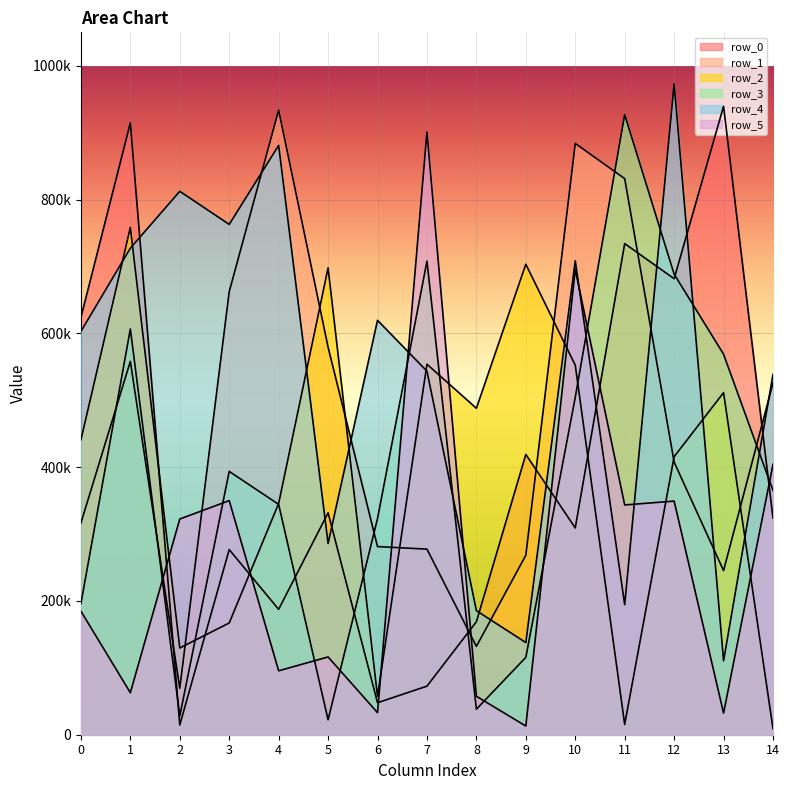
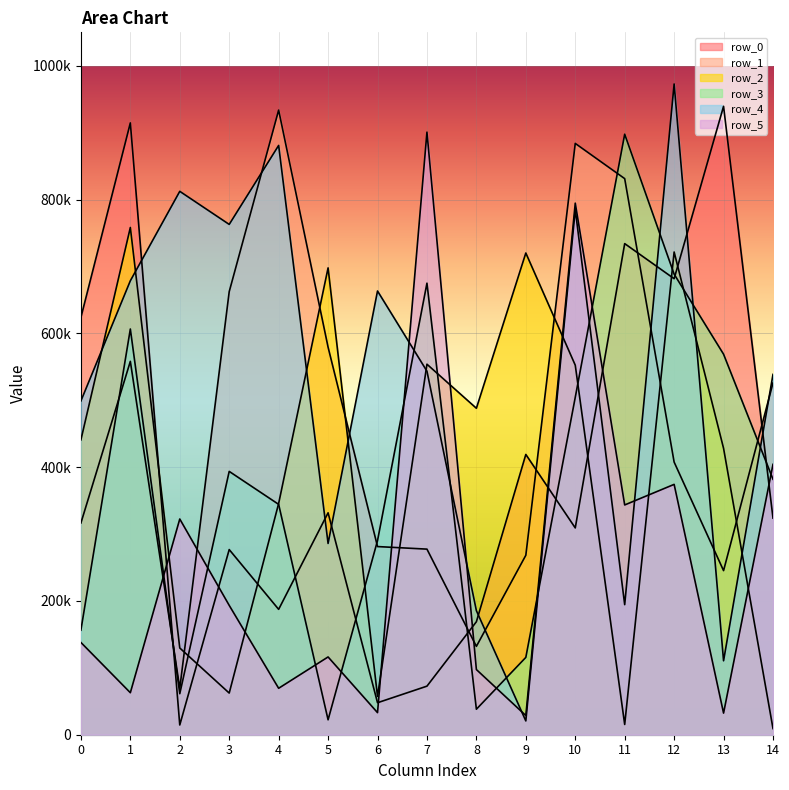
row_3, 0: 200000 -> 160000
row_4, 0: 600000 -> 500000
row_5, 0: 180000 -> 140000
row_4, 1: 730000 -> 680000
row_3, 2: 30000 -> 60000
row_2, 3: 170000 -> 60000
row_5, 3: 350000 -> 190000
row_5, 4: 100000 -> 70000
row_3, 6: 320000 -> 290000
row_4, 6: 620000 -> 660000
row_3, 7: 710000 -> 680000
row_5, 8: 60000 -> 100000
row_2, 9: 700000 -> 720000
row_4, 9: 140000 -> 20000
row_5, 9: 10000 -> 30000
row_4, 10: 710000 -> 790000
row_5, 10: 700000 -> 790000
row_3, 11: 930000 -> 900000
row_2, 12: 420000 -> 720000
row_5, 12: 350000 -> 370000
row_2, 13: 510000 -> 430000
row_3, 14: 370000 -> 380000
